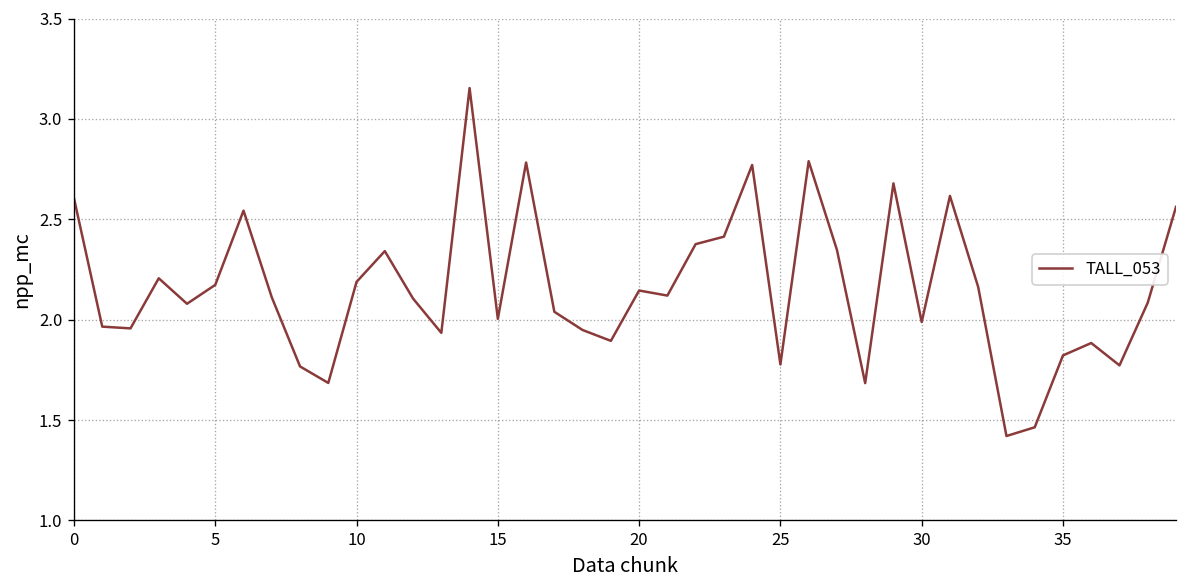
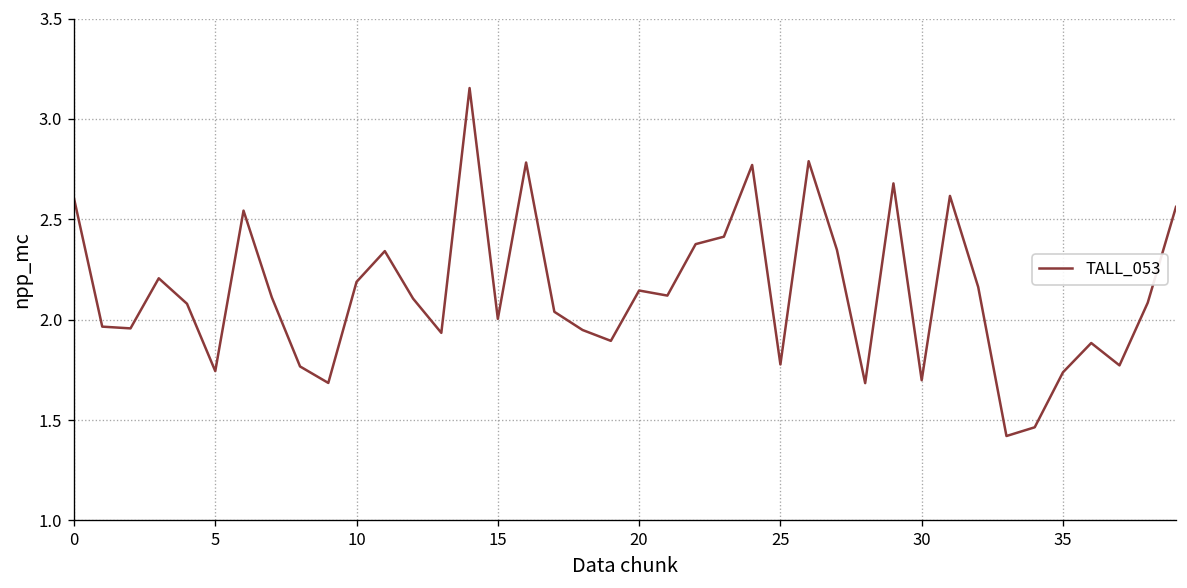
5: 2.17 -> 1.74
30: 1.99 -> 1.70
35: 1.82 -> 1.74
